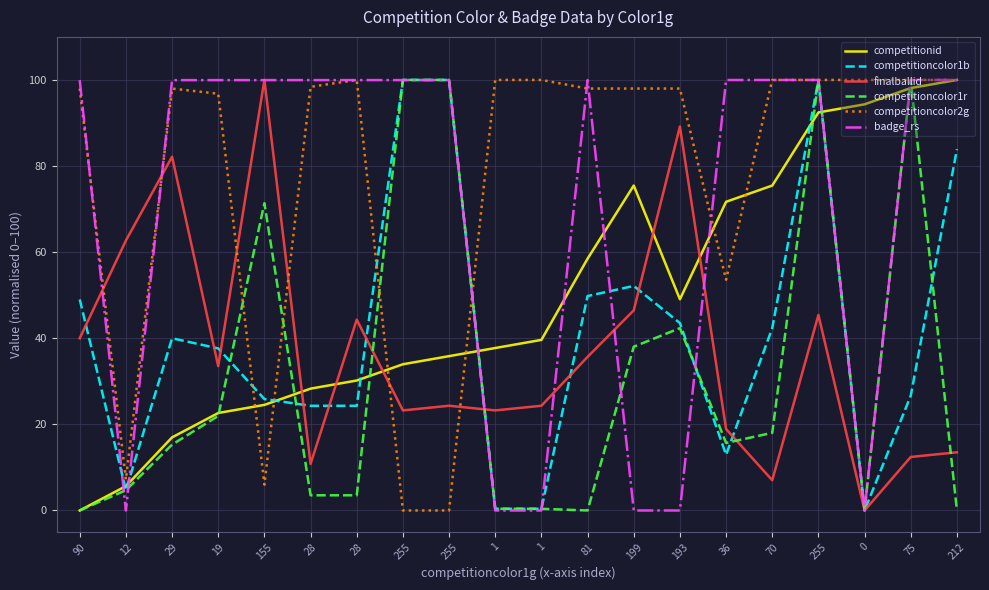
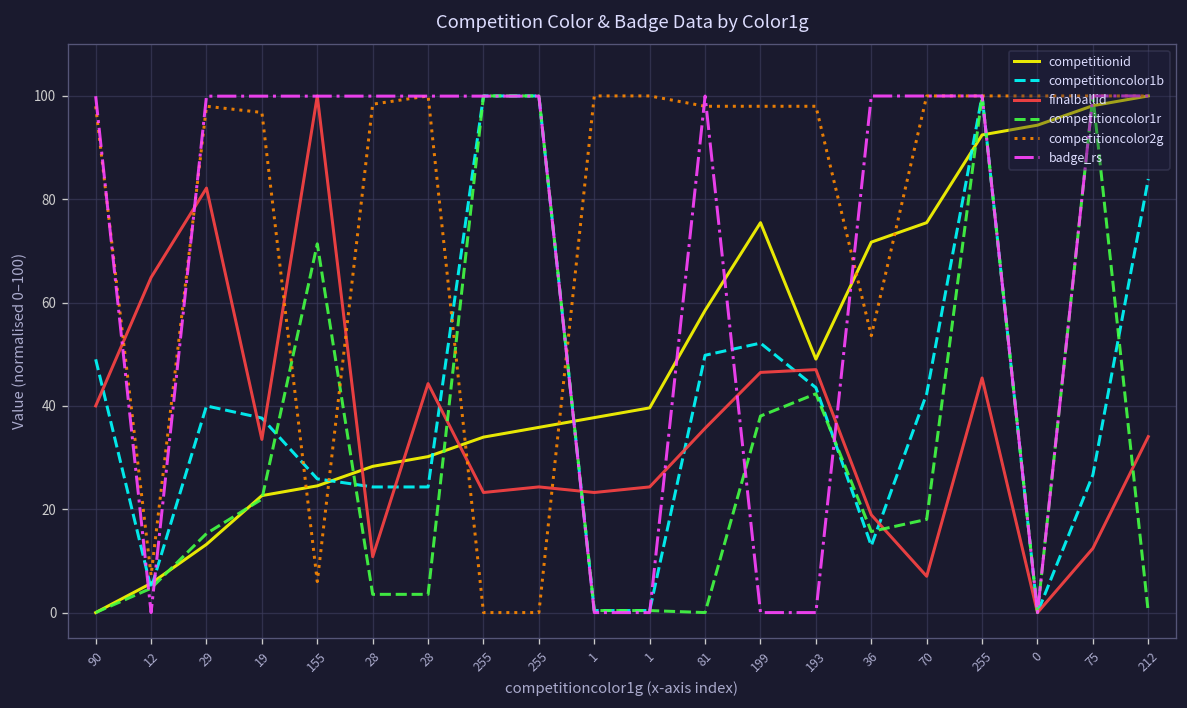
finalballid, 12: 63 -> 65
competitionid, 29: 17 -> 13
finalballid, 193: 89 -> 47
finalballid, 212: 14 -> 34
